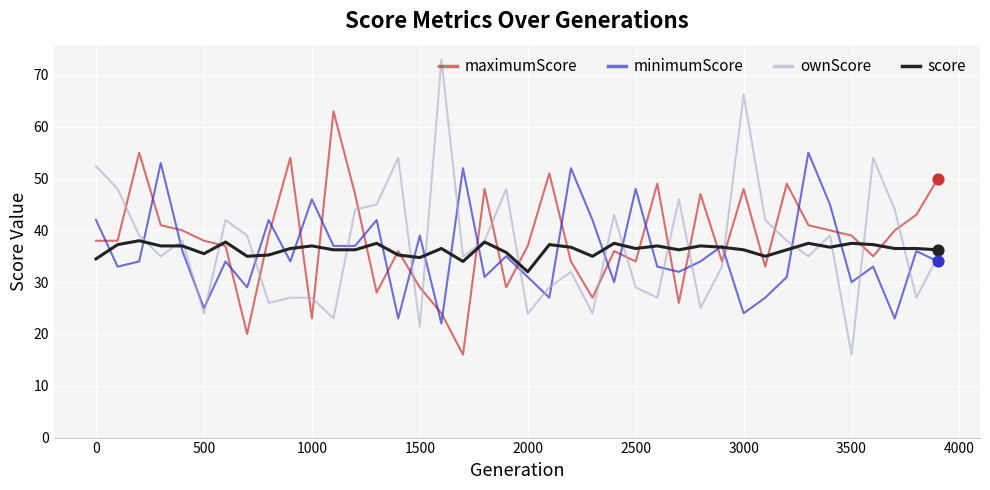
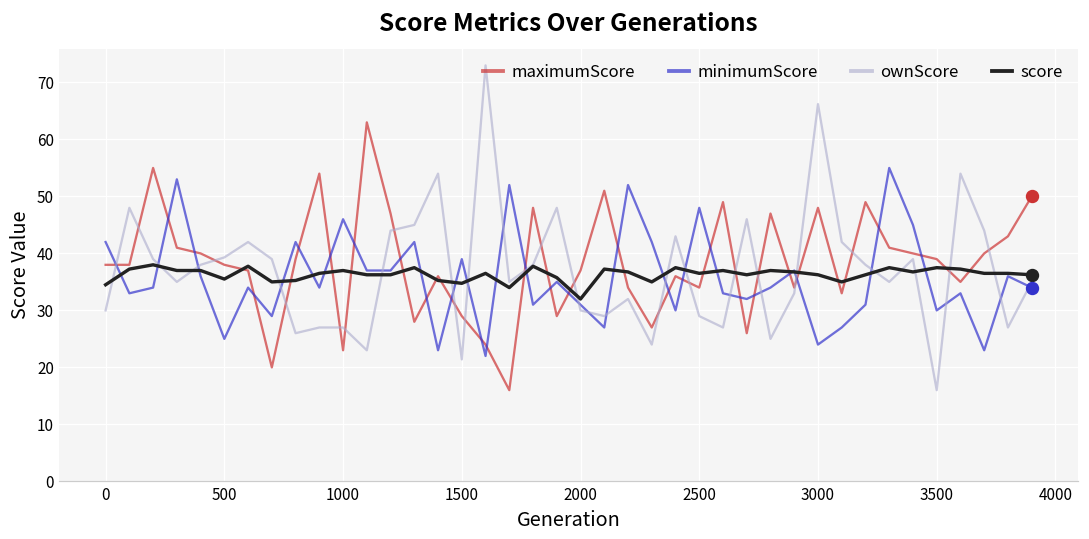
ownScore, 0: 52 -> 30
ownScore, 500: 24 -> 39
ownScore, 2000: 24 -> 30
